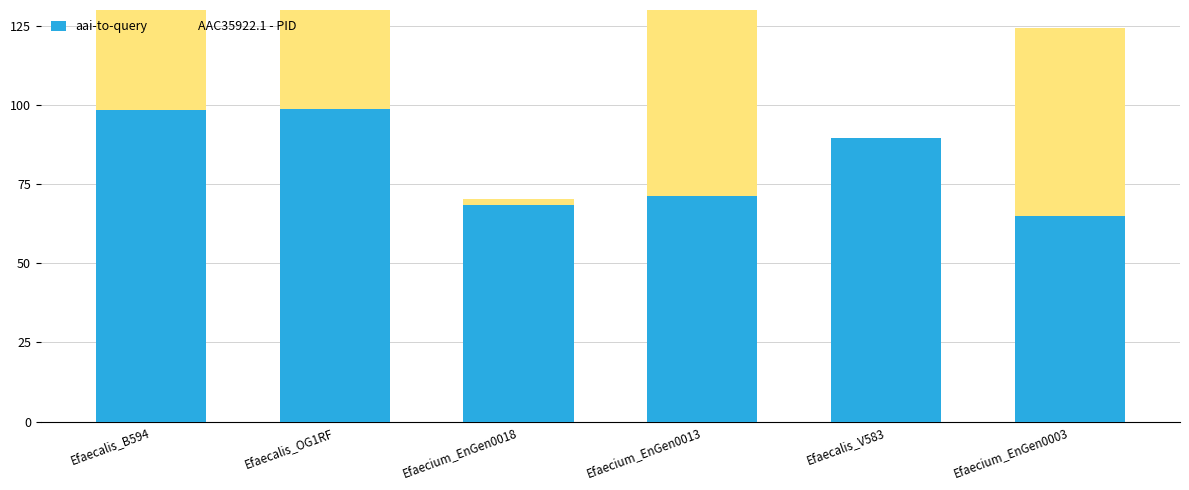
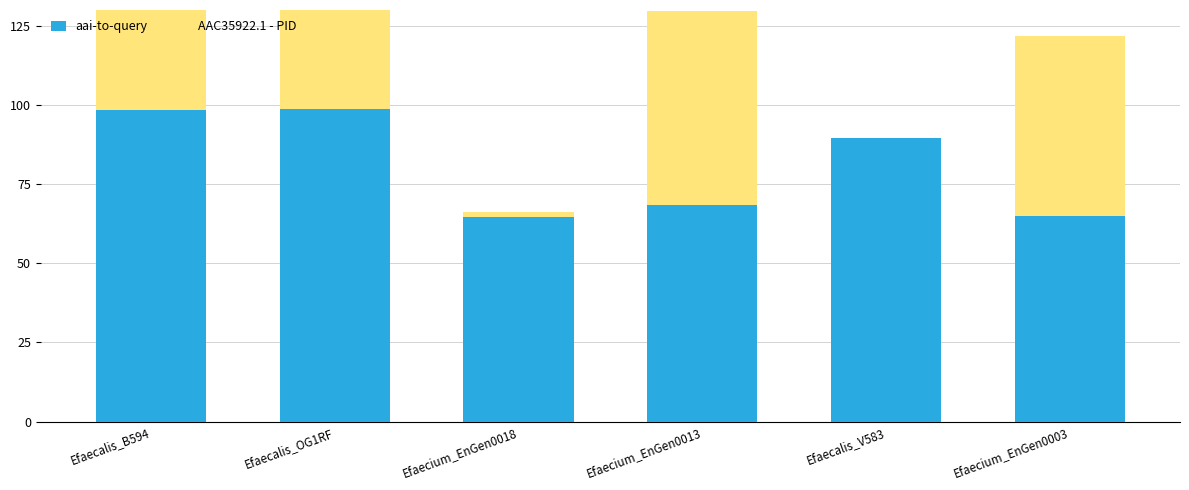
aai-to-query, Efaecium_EnGen0018: 68 -> 65
aai-to-query, Efaecium_EnGen0013: 71 -> 69
AAC35922.1 - PID, Efaecium_EnGen0003: 59 -> 57
